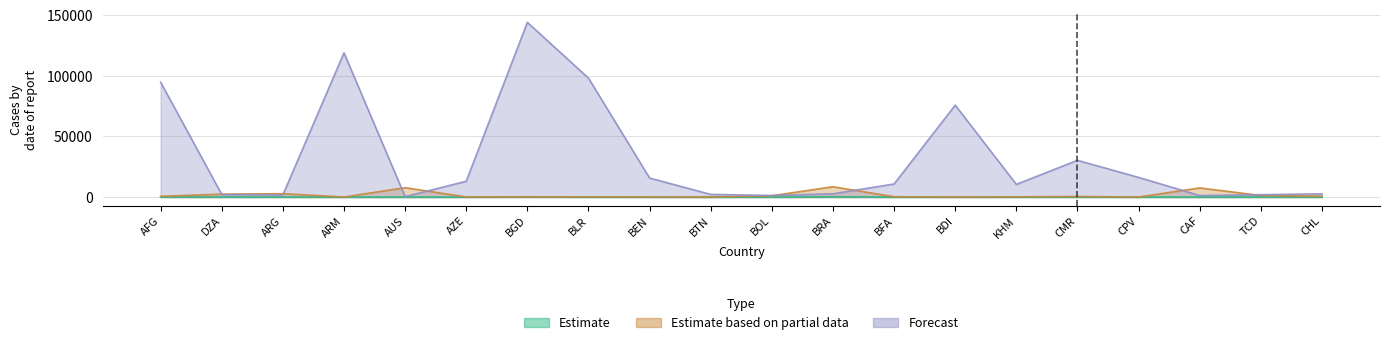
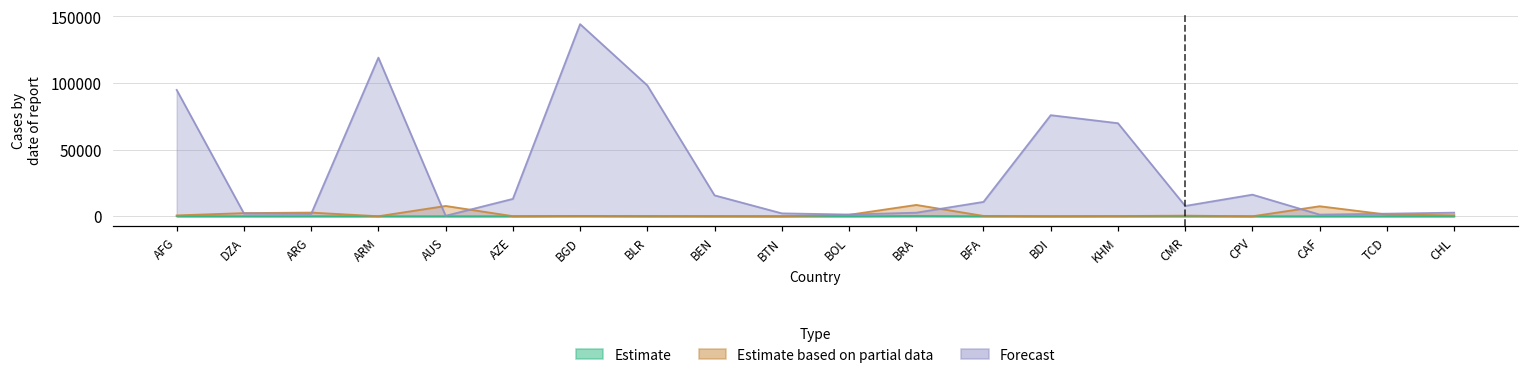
Forecast, KHM: 10000 -> 70000
Forecast, CMR: 30000 -> 8000
